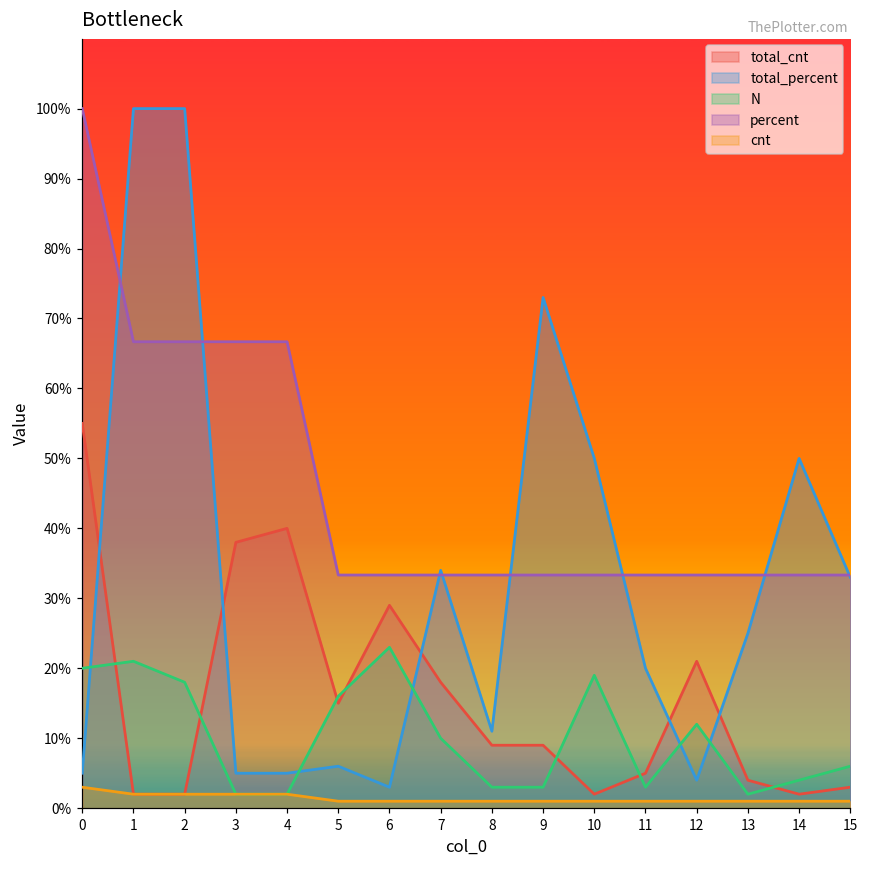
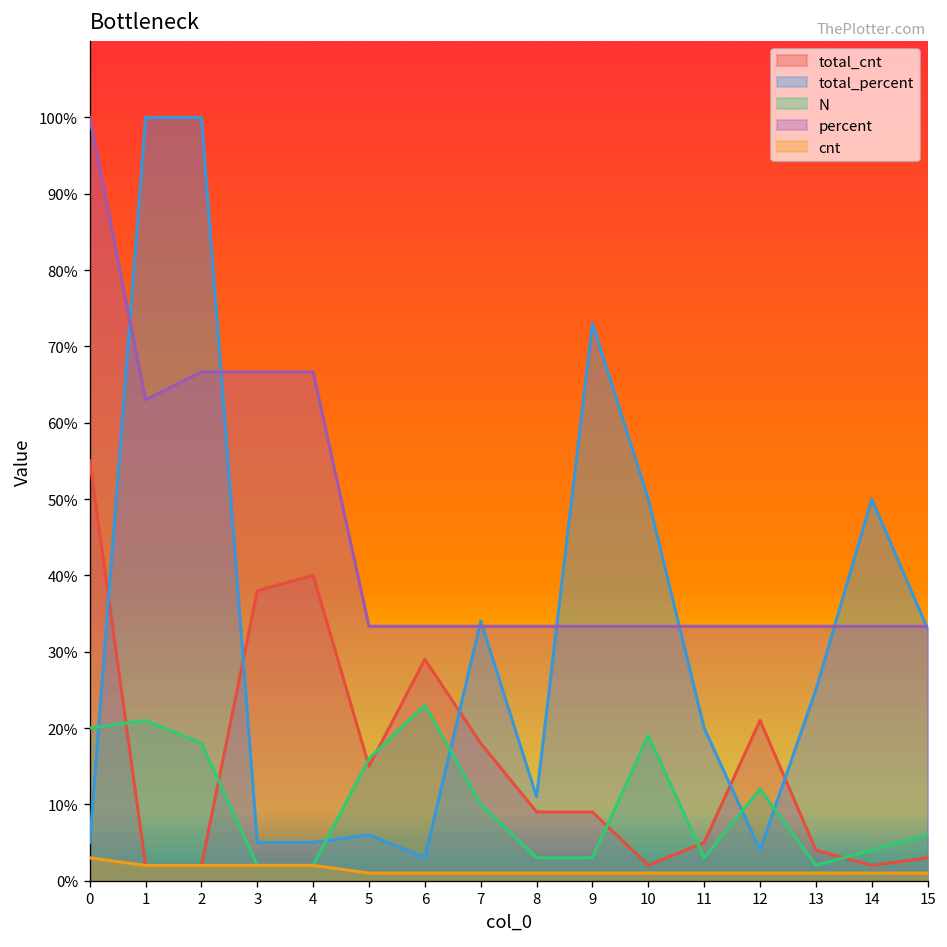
percent, 1: 67% -> 63%
